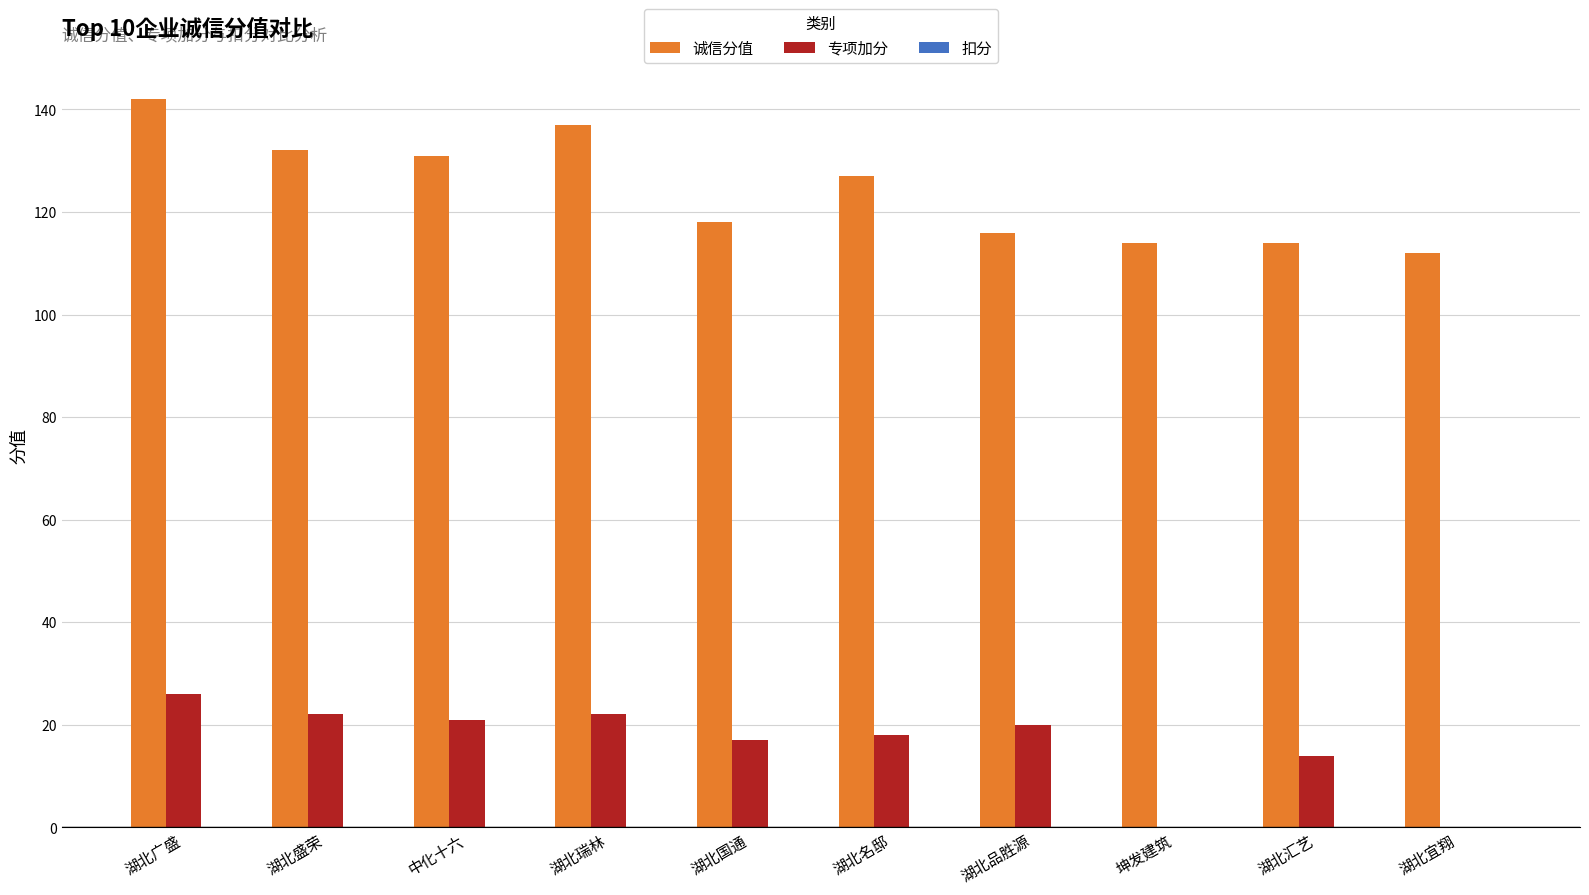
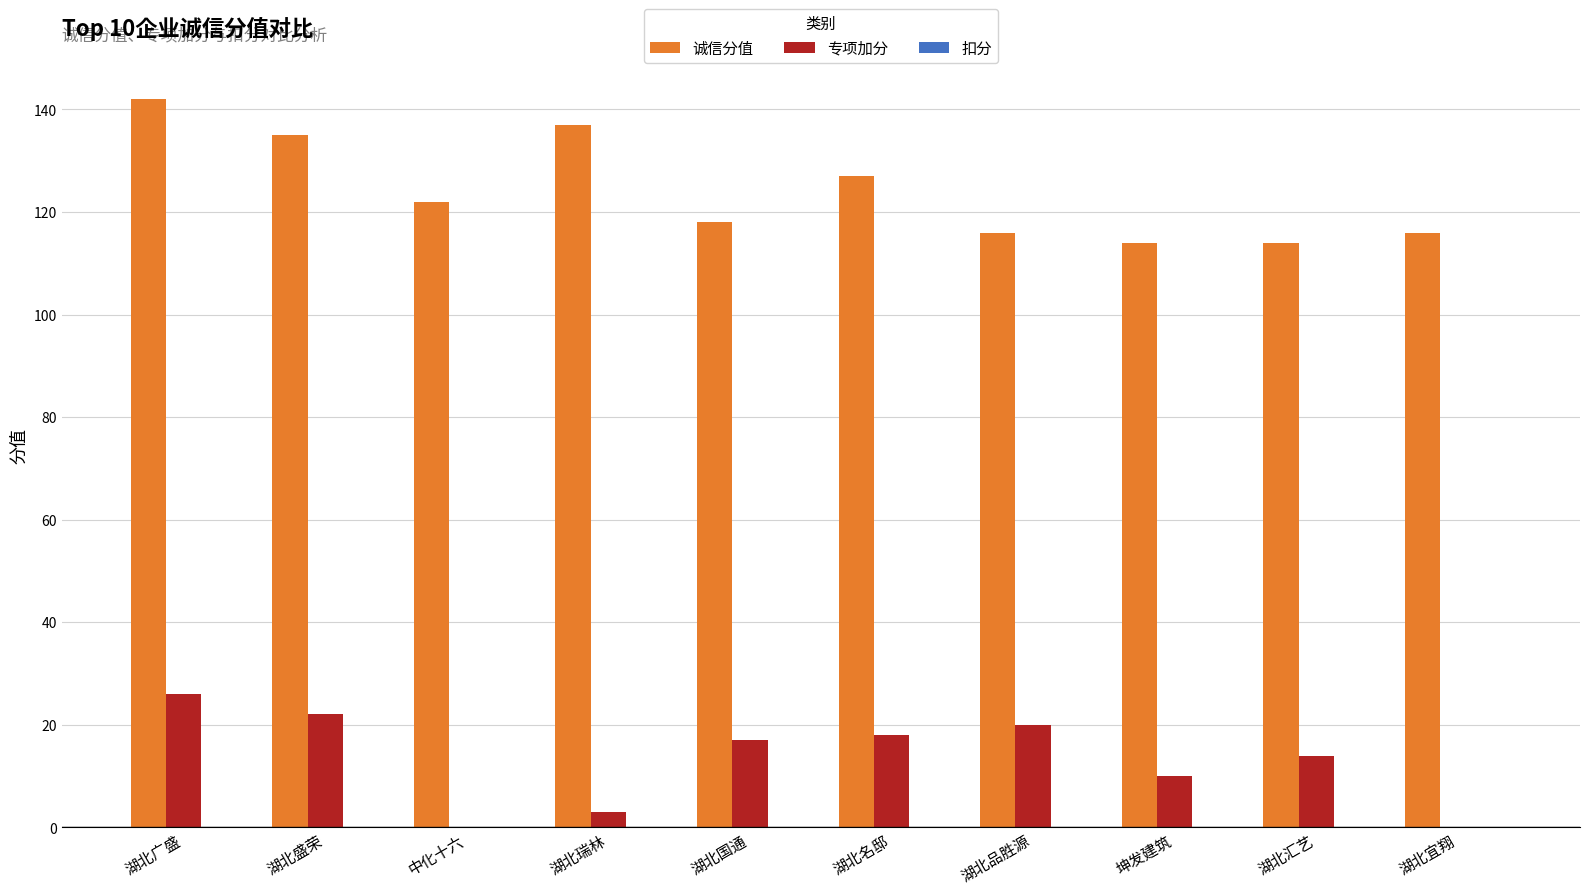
诚信分值, 湖北盛荣: 132 -> 135
诚信分值, 中化十六: 131 -> 122
专项加分, 中化十六: 21 -> 0
专项加分, 湖北瑞林: 22 -> 3
专项加分, 坤发建筑: 0 -> 10
诚信分值, 湖北宜翔: 112 -> 116
